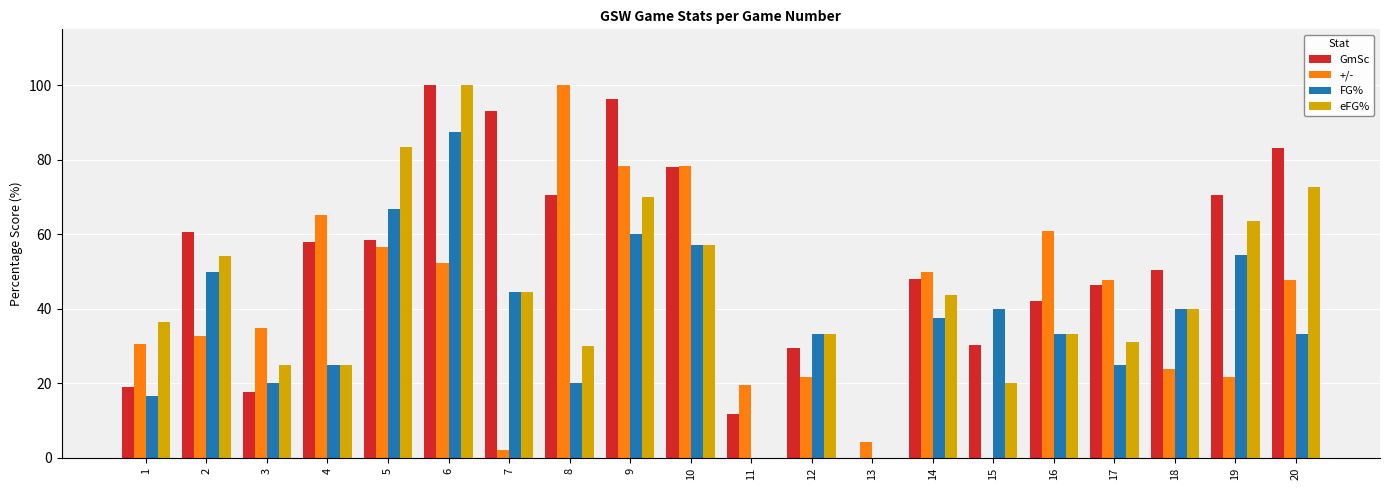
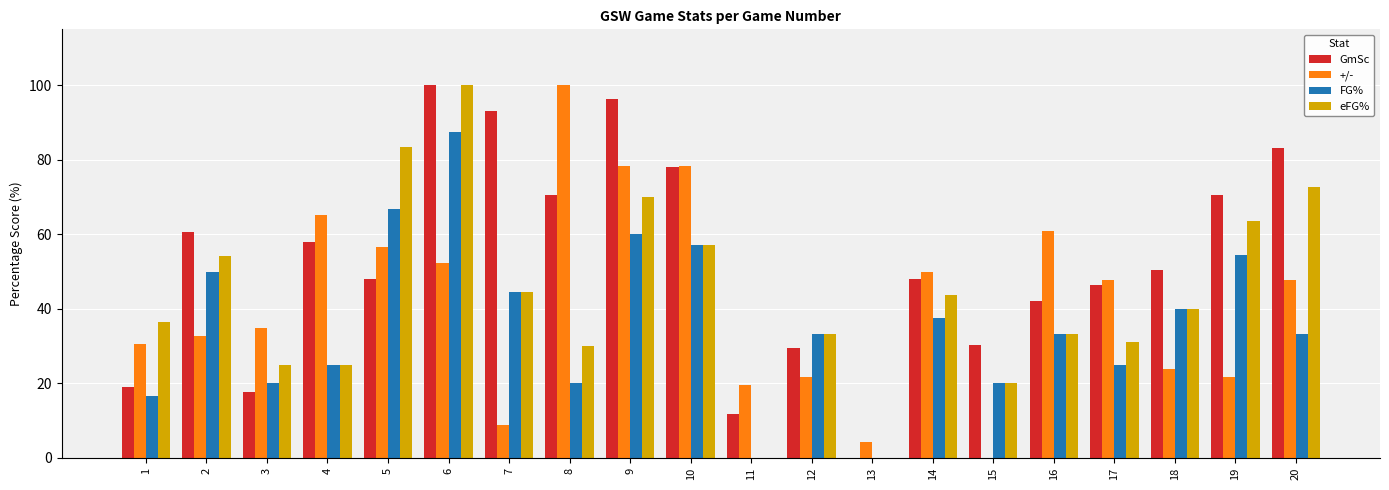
GmSc, 5: 58 -> 48
+/-, 7: 2 -> 9
FG%, 15: 40 -> 20
